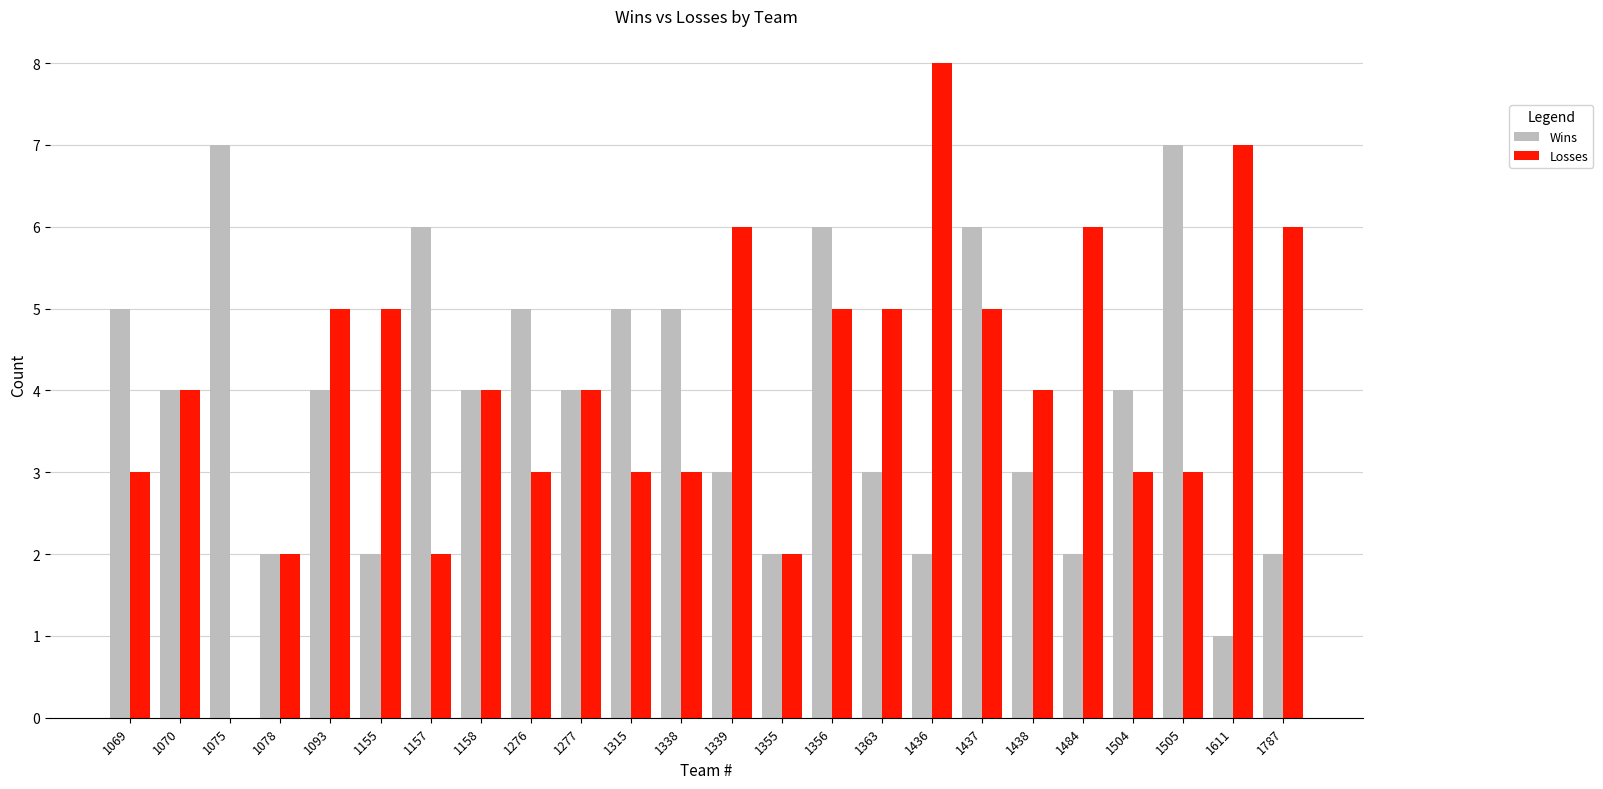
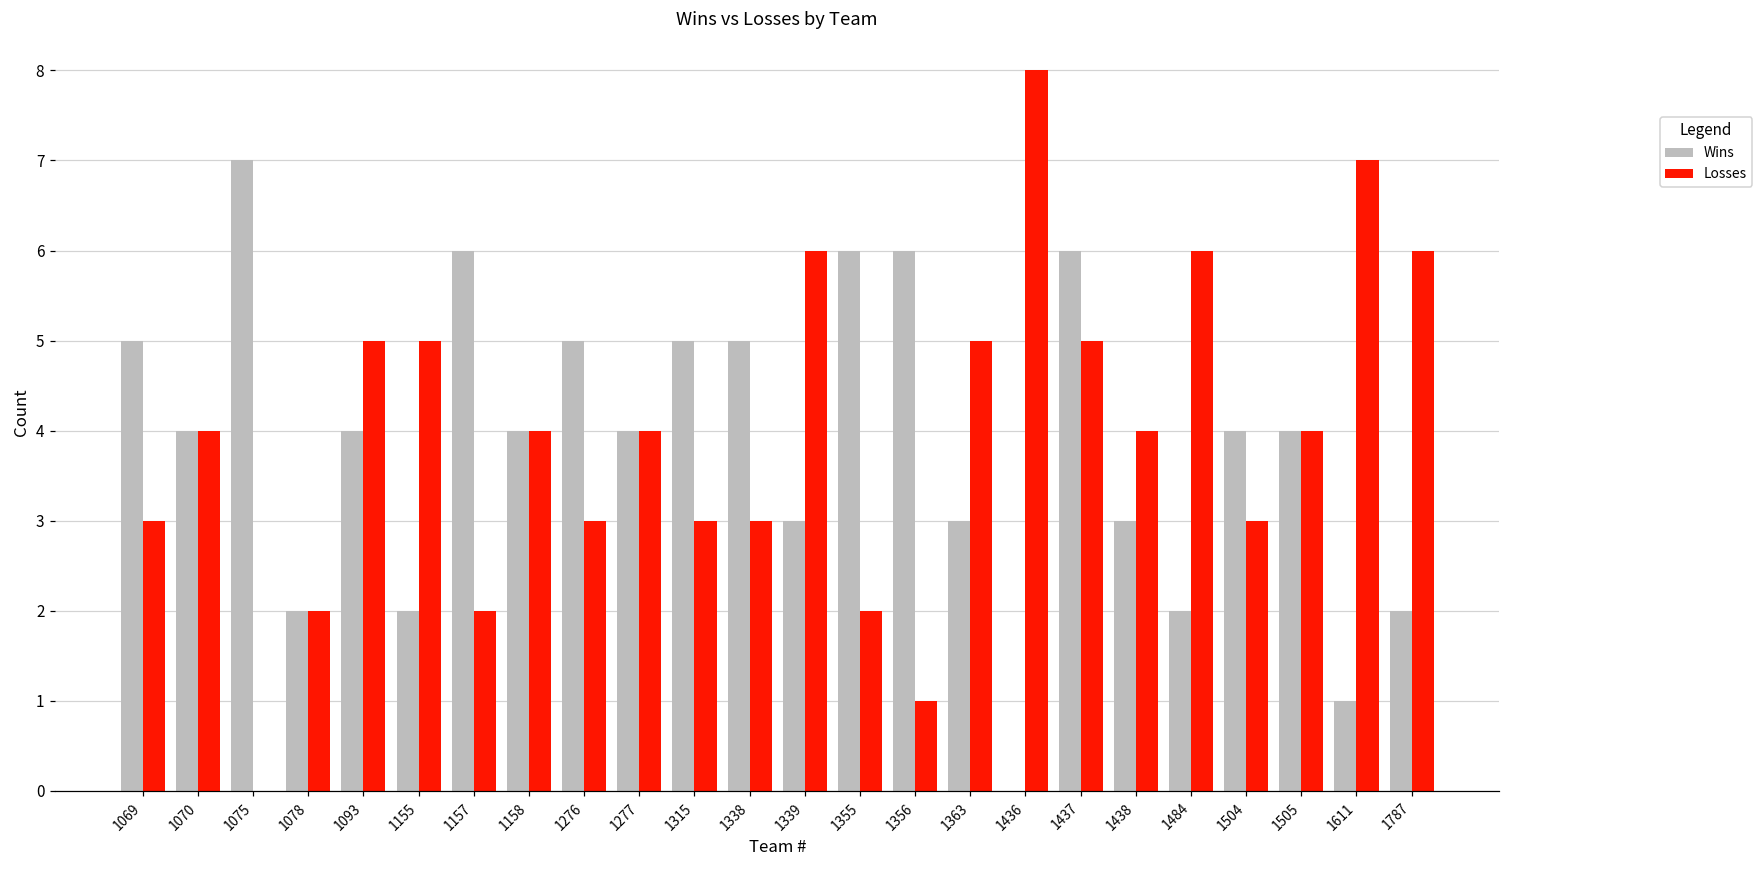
Wins, 1355: 2 -> 6
Losses, 1356: 5 -> 1
Wins, 1436: 2 -> 0
Wins, 1505: 7 -> 4
Losses, 1505: 3 -> 4
